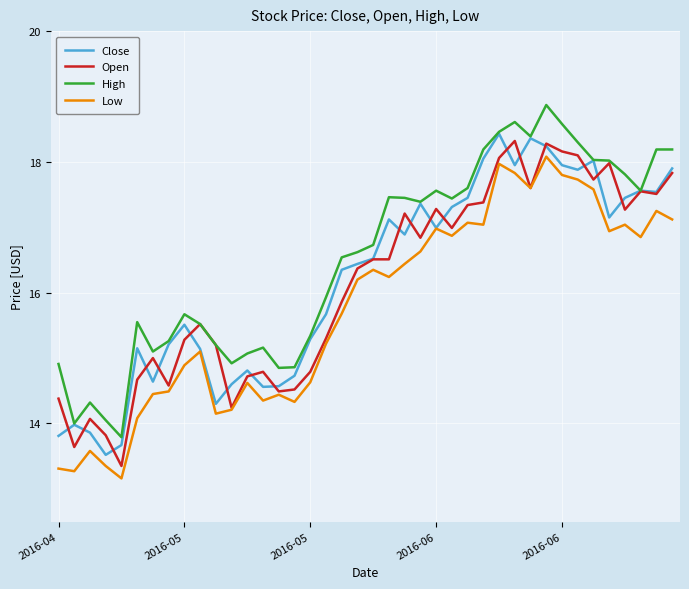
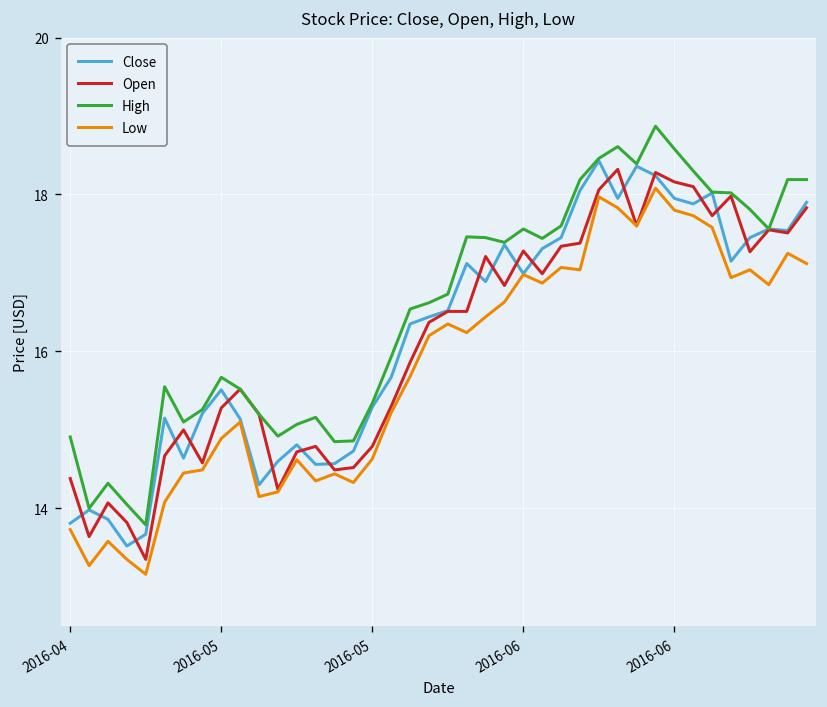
Low, 2016-04: 13.3 -> 13.7
